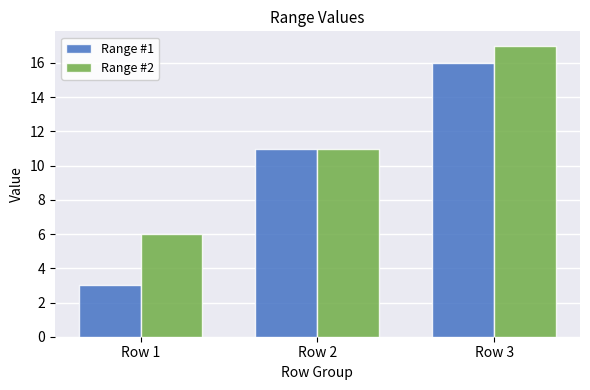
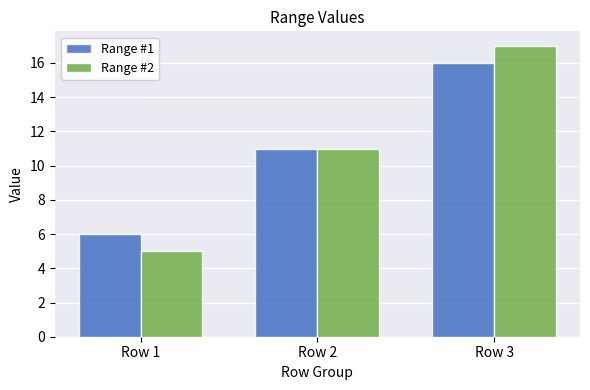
Range #1, Row 1: 3 -> 6
Range #2, Row 1: 6 -> 5
